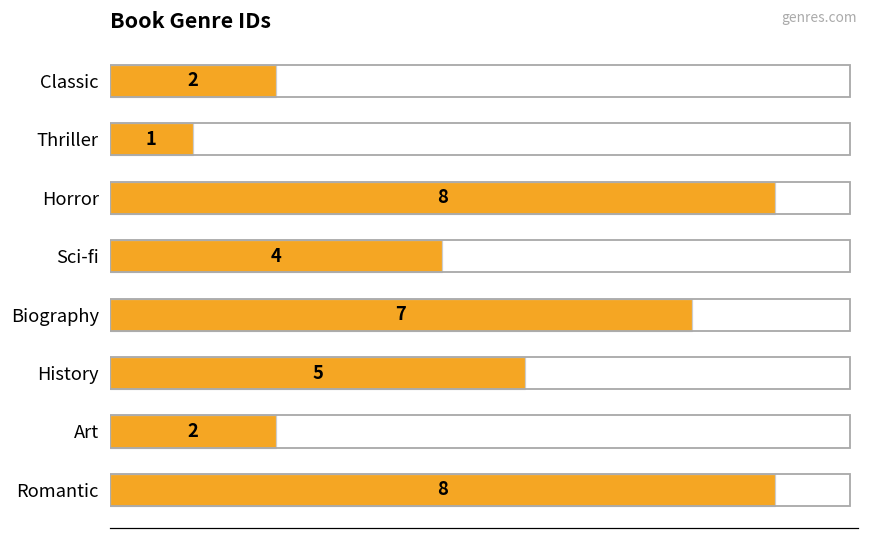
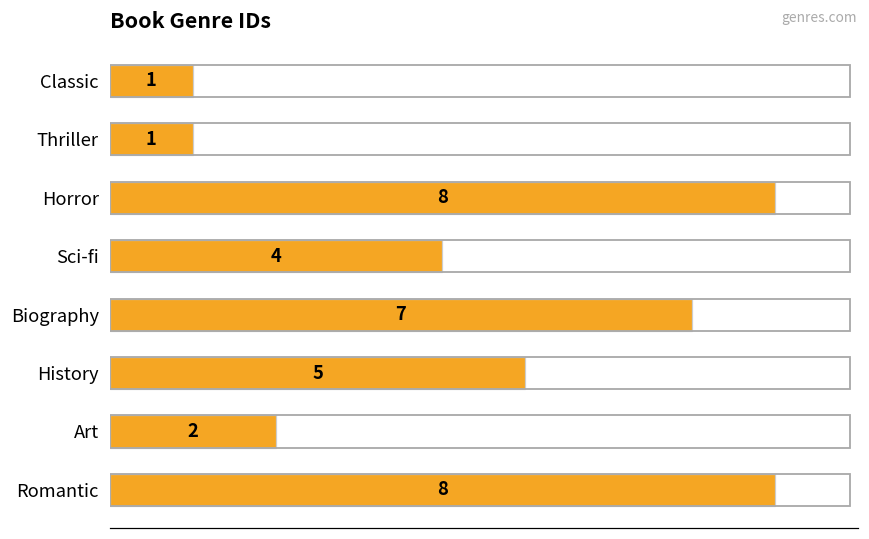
Classic: 2 -> 1
